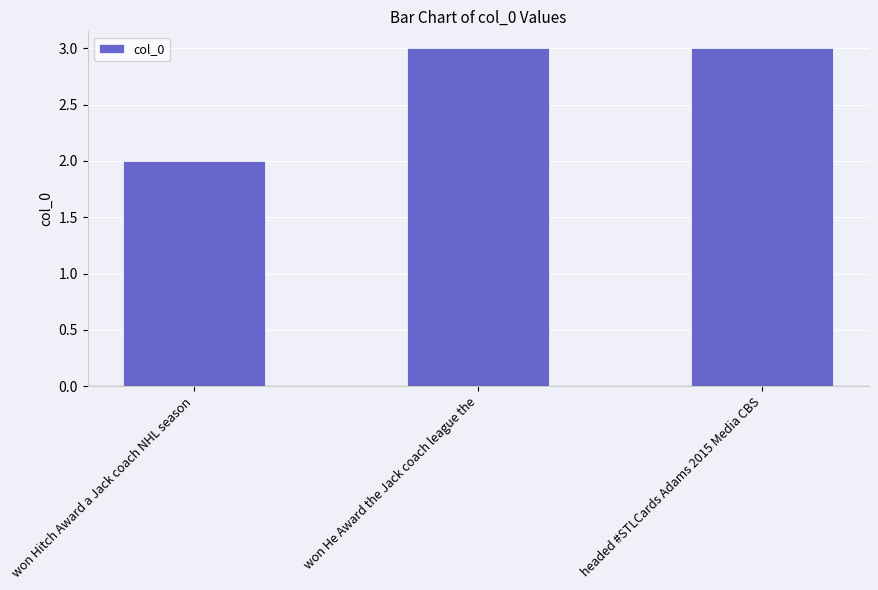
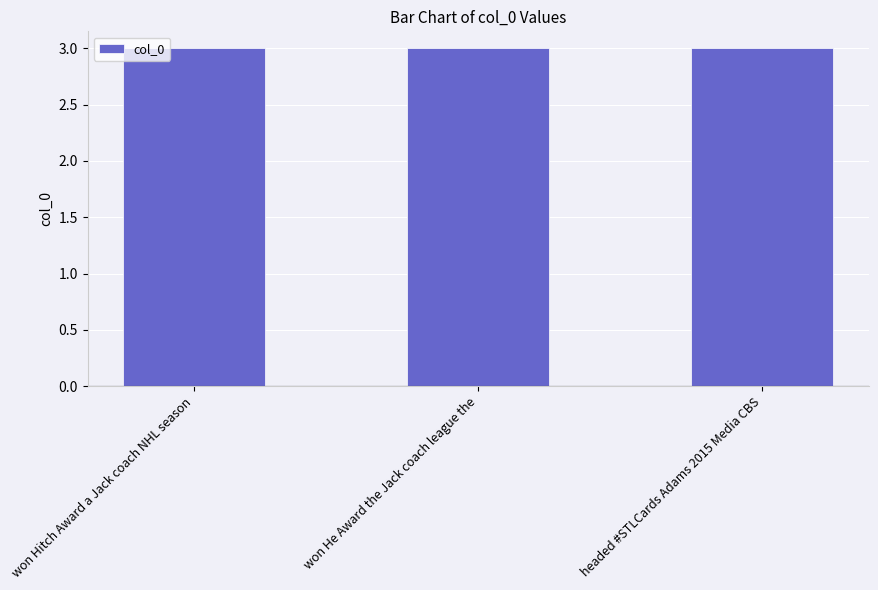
won Hitch Award a Jack coach NHL season: 2 -> 3
